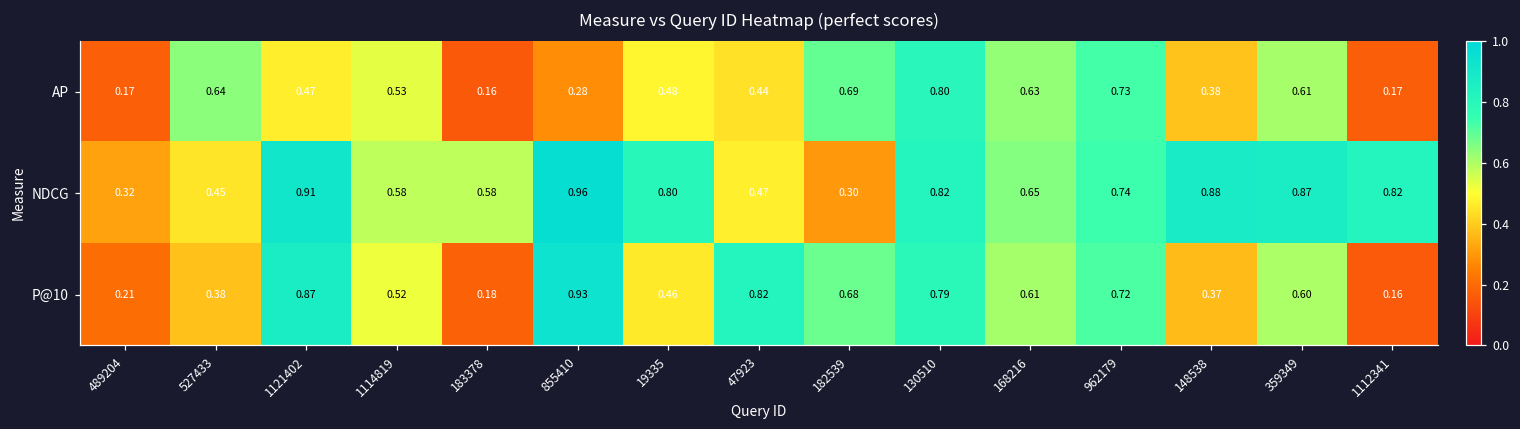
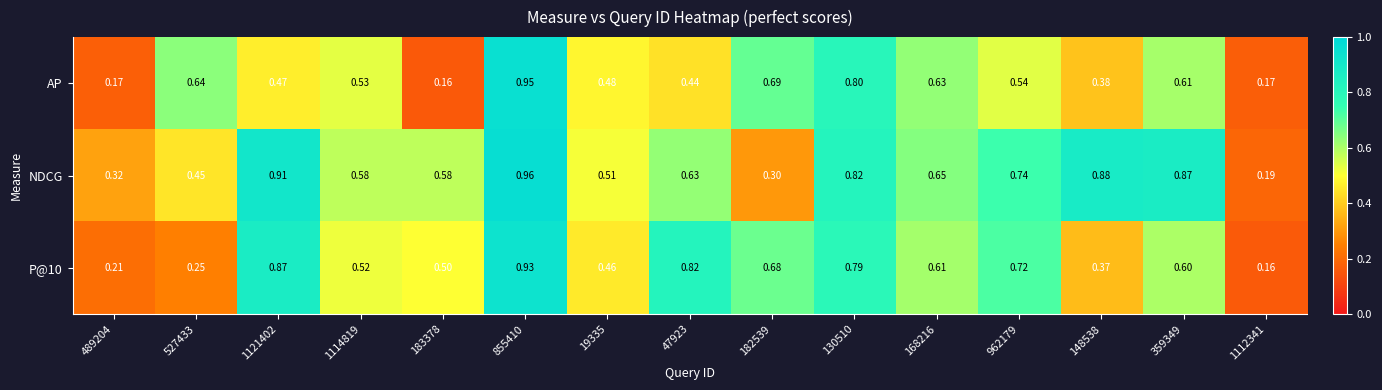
AP, 855410: 0.28 -> 0.95
AP, 962179: 0.73 -> 0.54
NDCG, 19335: 0.80 -> 0.51
NDCG, 47923: 0.47 -> 0.63
NDCG, 1112341: 0.82 -> 0.19
P@10, 527433: 0.38 -> 0.25
P@10, 183378: 0.18 -> 0.50
